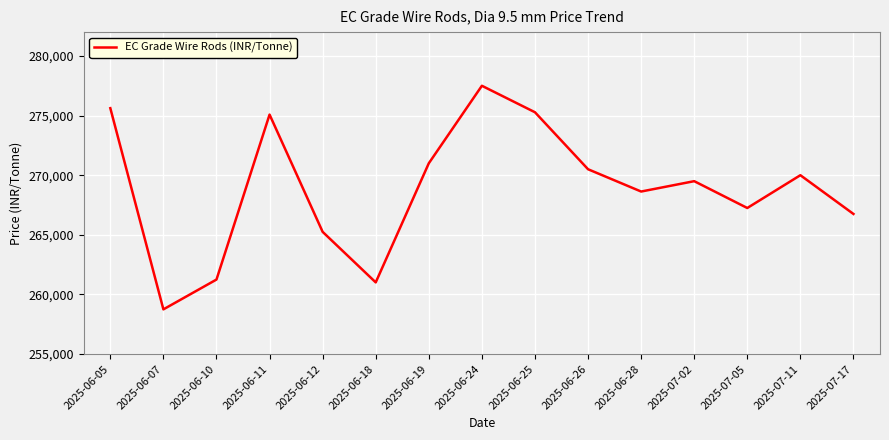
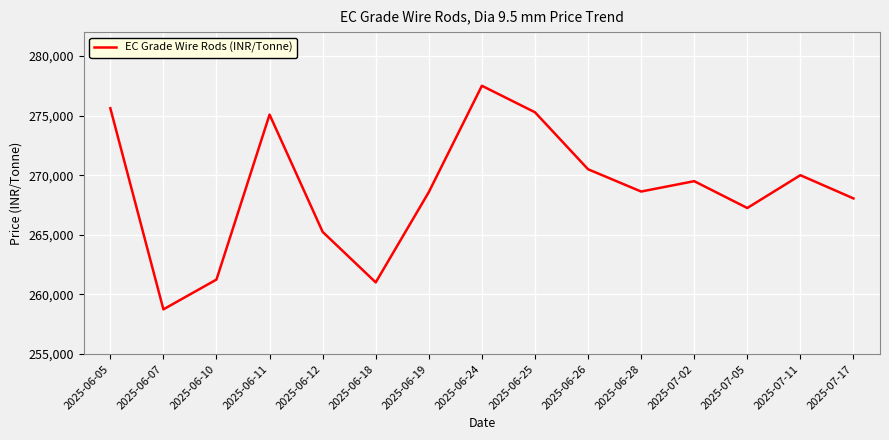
2025-06-19: 271,000 -> 268,600
2025-07-17: 266,800 -> 268,100
